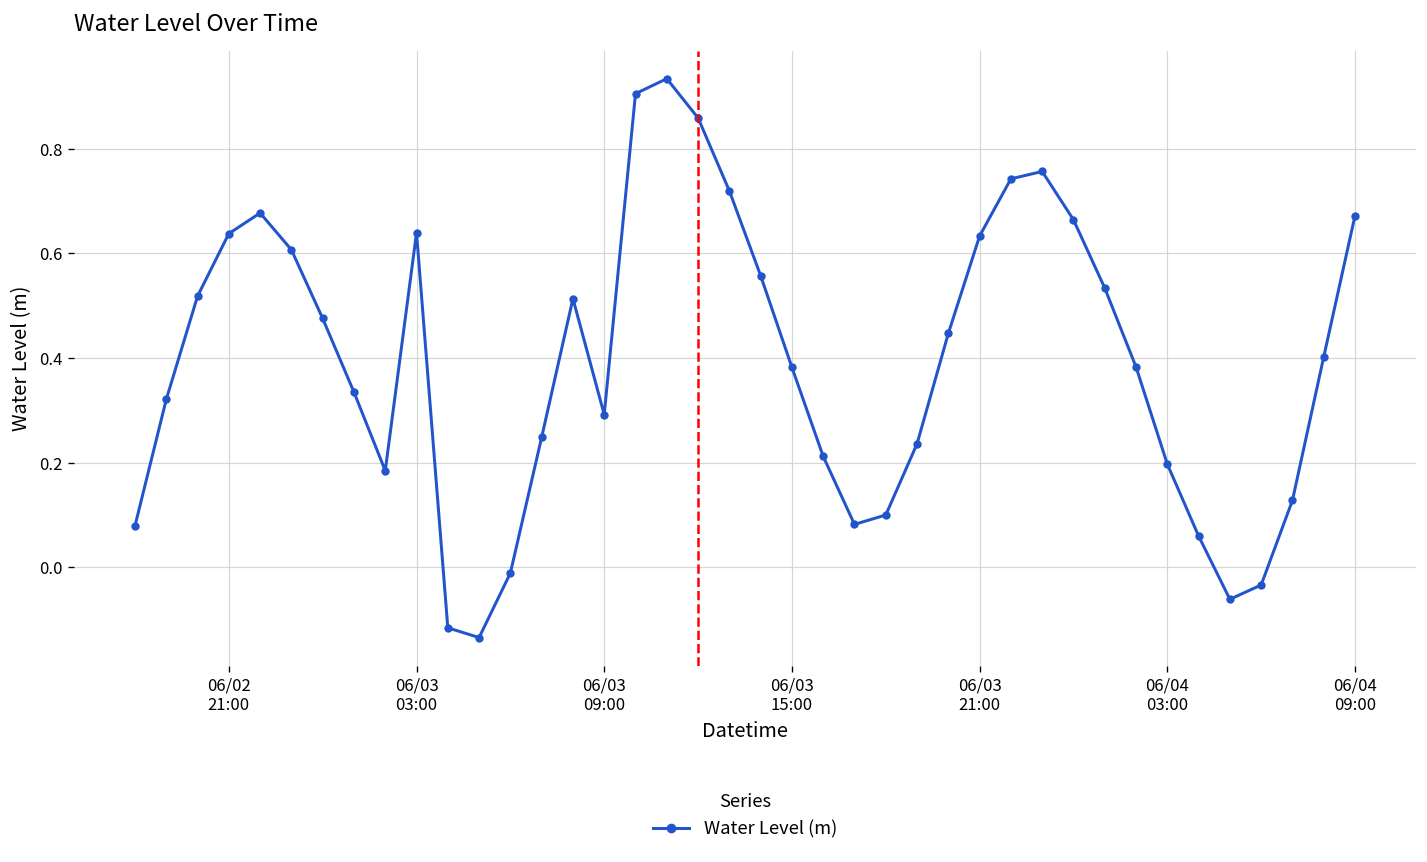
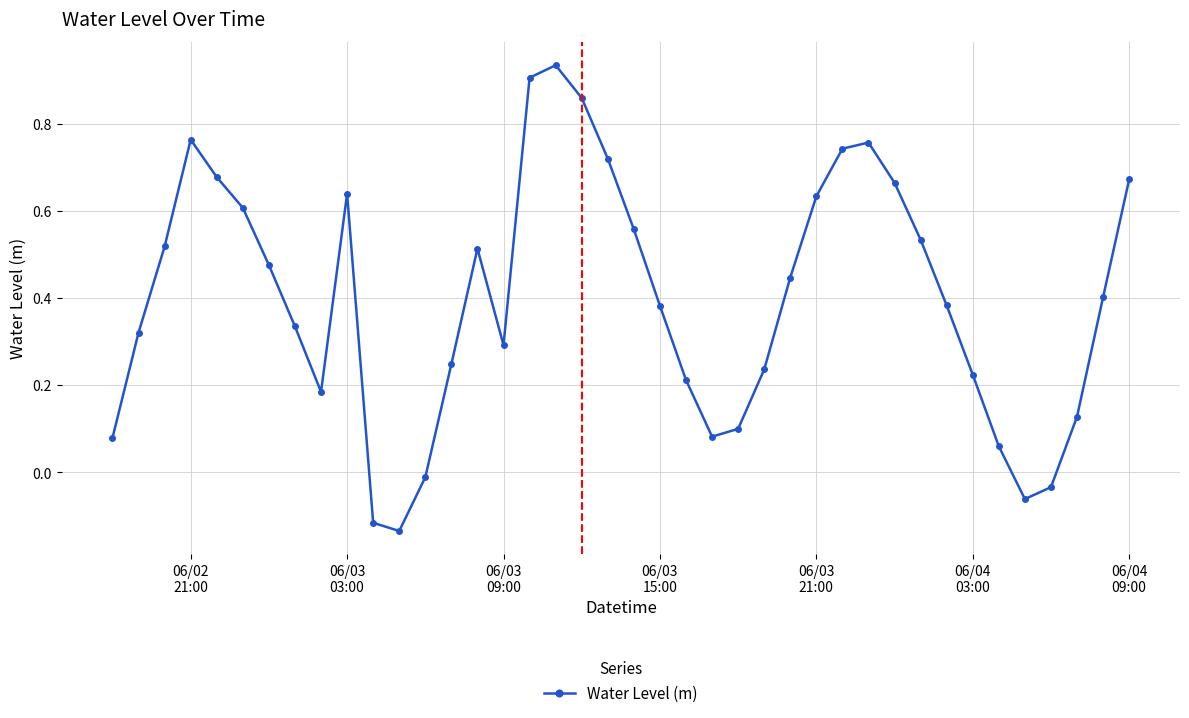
06/02 21:00: 0.64 -> 0.76
06/04 03:00: 0.20 -> 0.22
